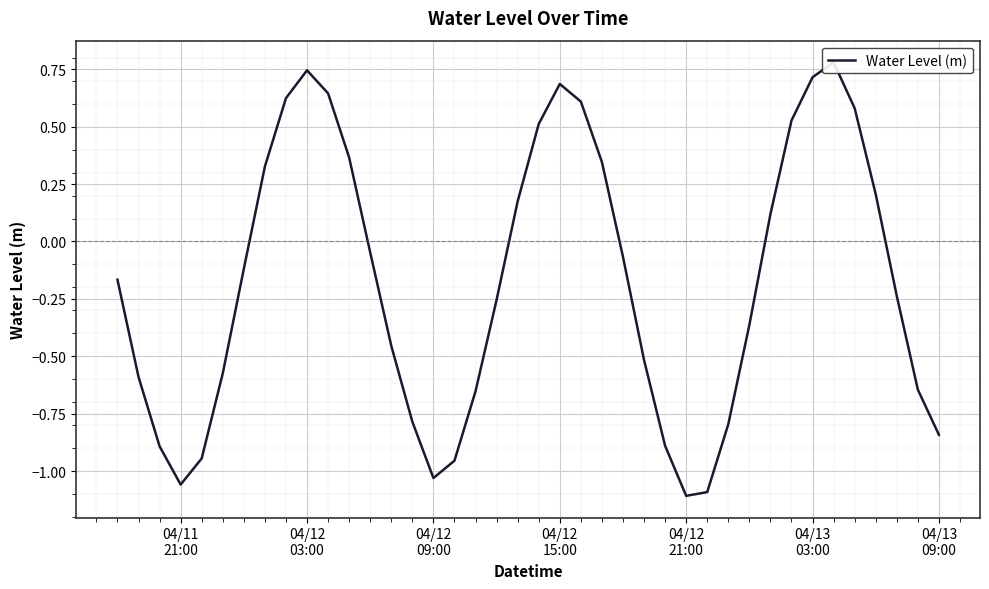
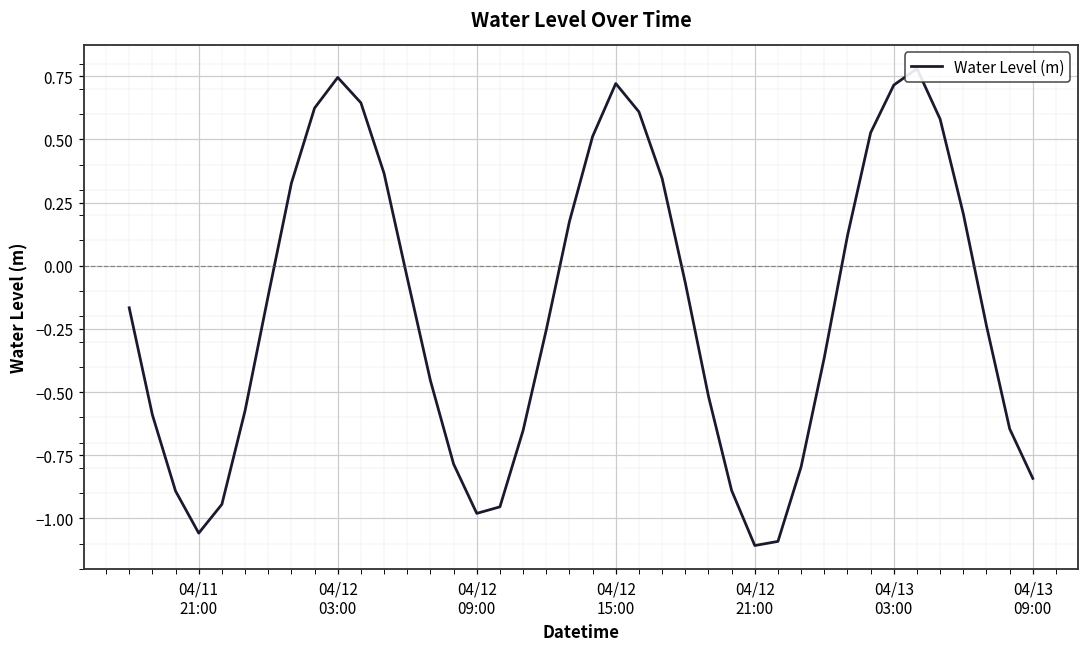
04/12 09:00: -1.03 -> -0.98
04/12 15:00: 0.69 -> 0.72
